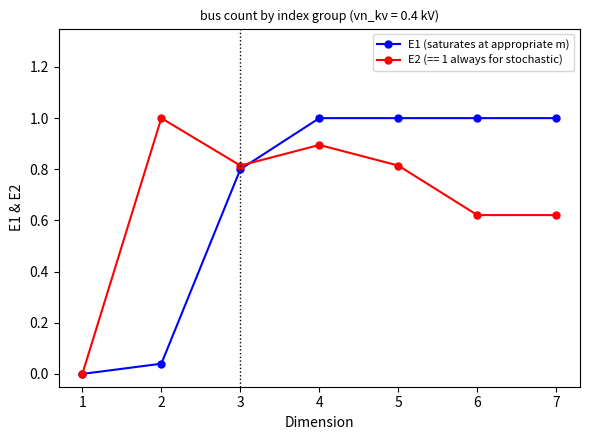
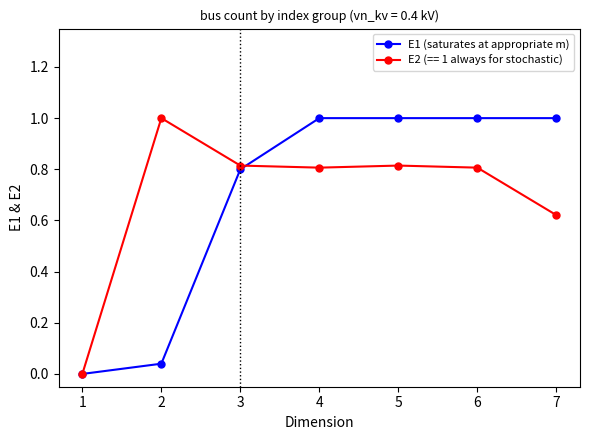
E2 (== 1 always for stochastic), 4: 0.90 -> 0.81
E2 (== 1 always for stochastic), 6: 0.62 -> 0.81
